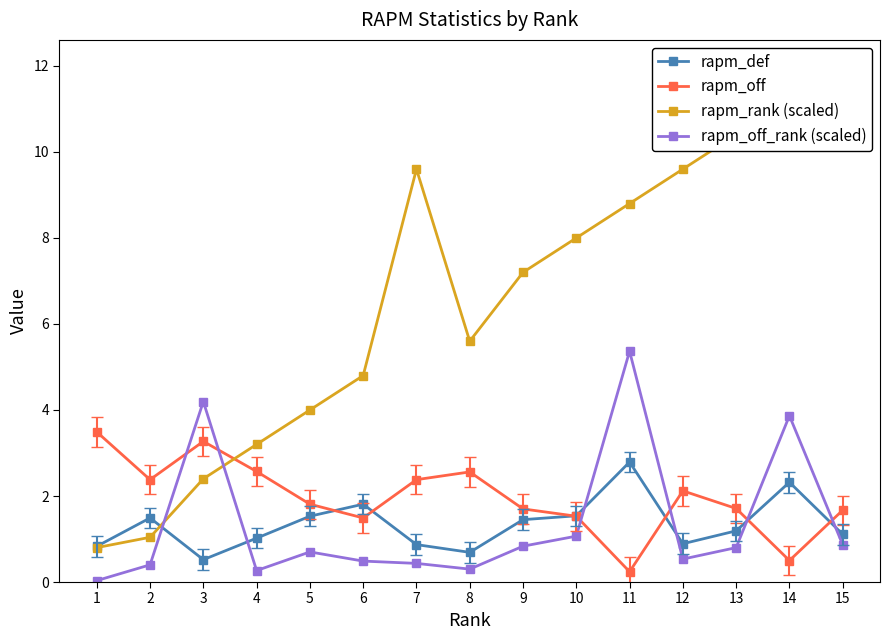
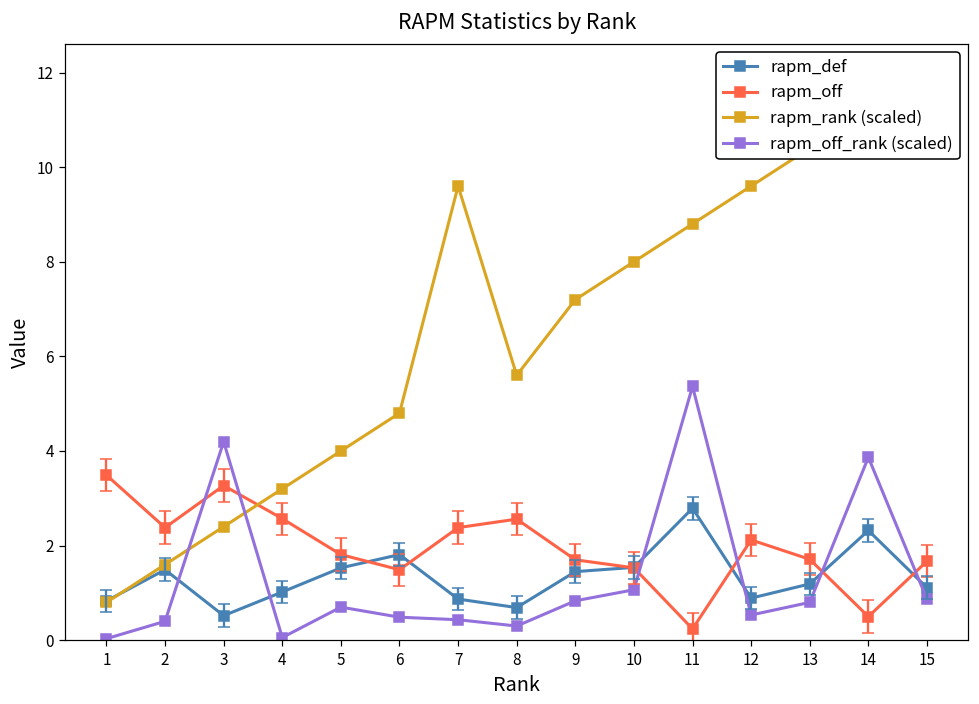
rapm_rank (scaled), 2: 1.0 -> 1.6
rapm_off_rank (scaled), 4: 0.3 -> 0.1
